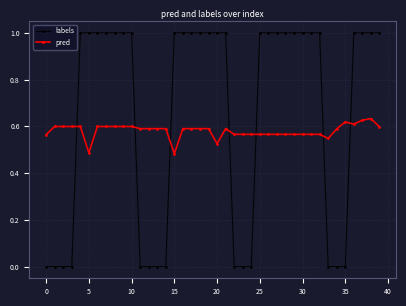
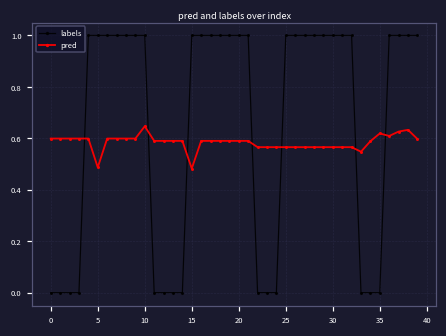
pred, 0: 0.56 -> 0.60
pred, 10: 0.60 -> 0.65
pred, 20: 0.53 -> 0.59
